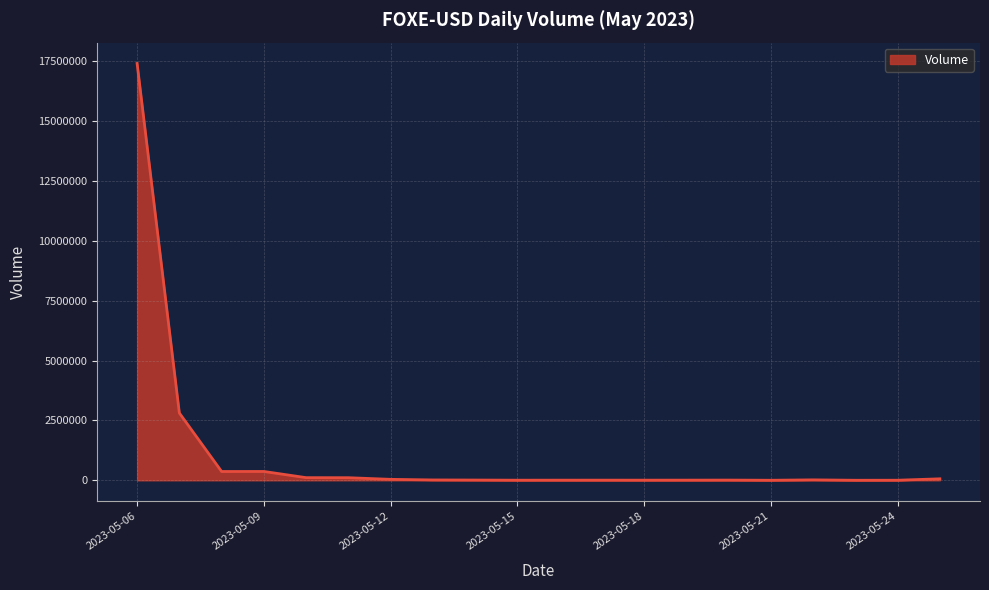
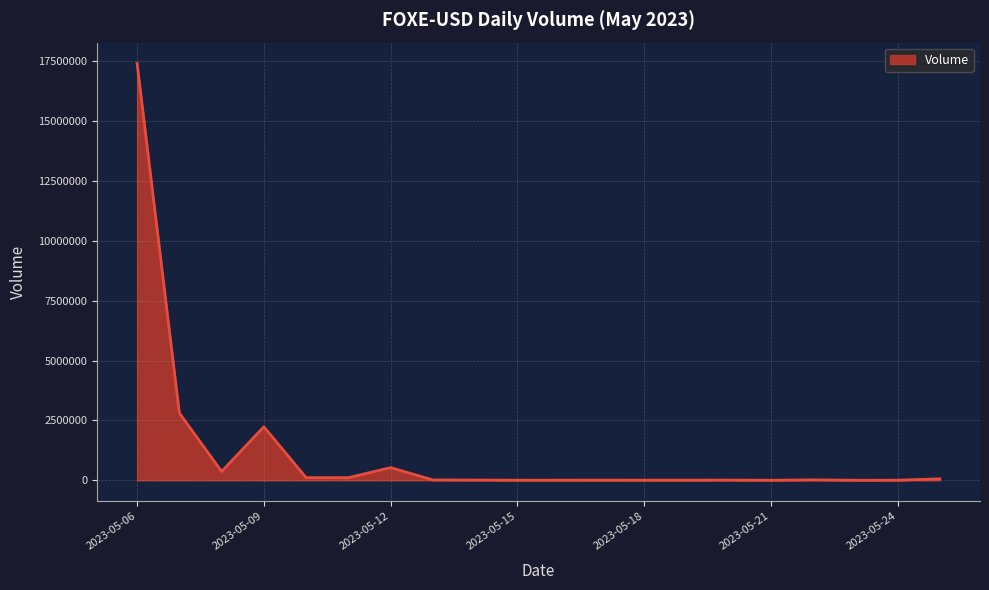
2023-05-09: 400000 -> 2200000
2023-05-12: 0 -> 500000
